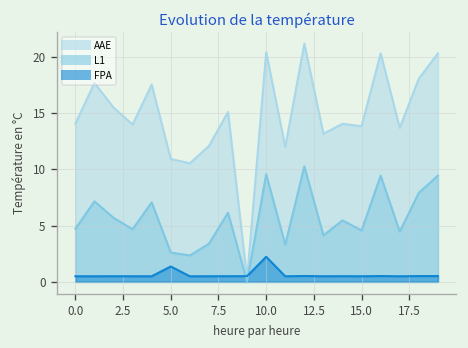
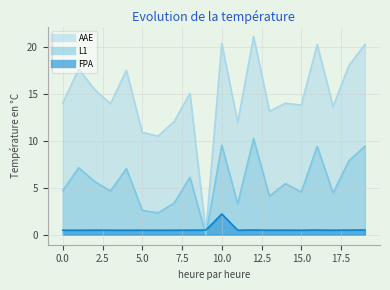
FPA, 5.0: 1 -> 0
